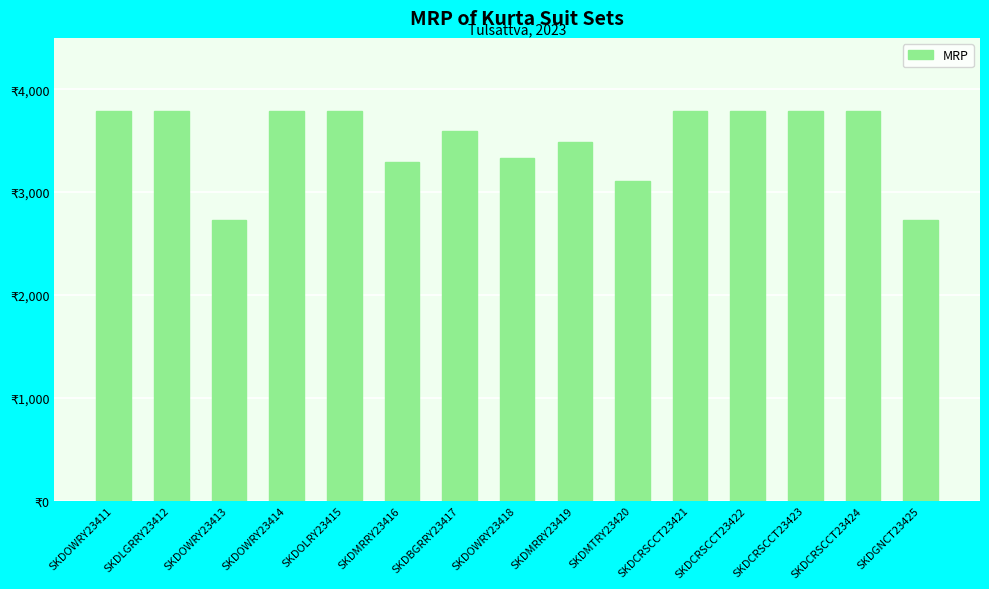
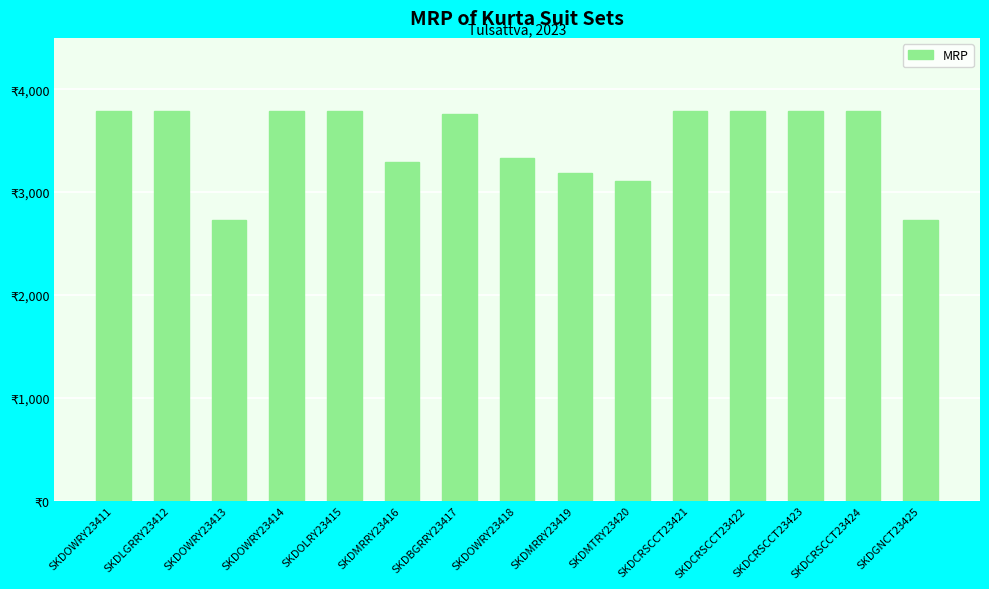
SKDBGRRY23417: ₹3,590 -> ₹3,760
SKDMRRY23419: ₹3,480 -> ₹3,190
